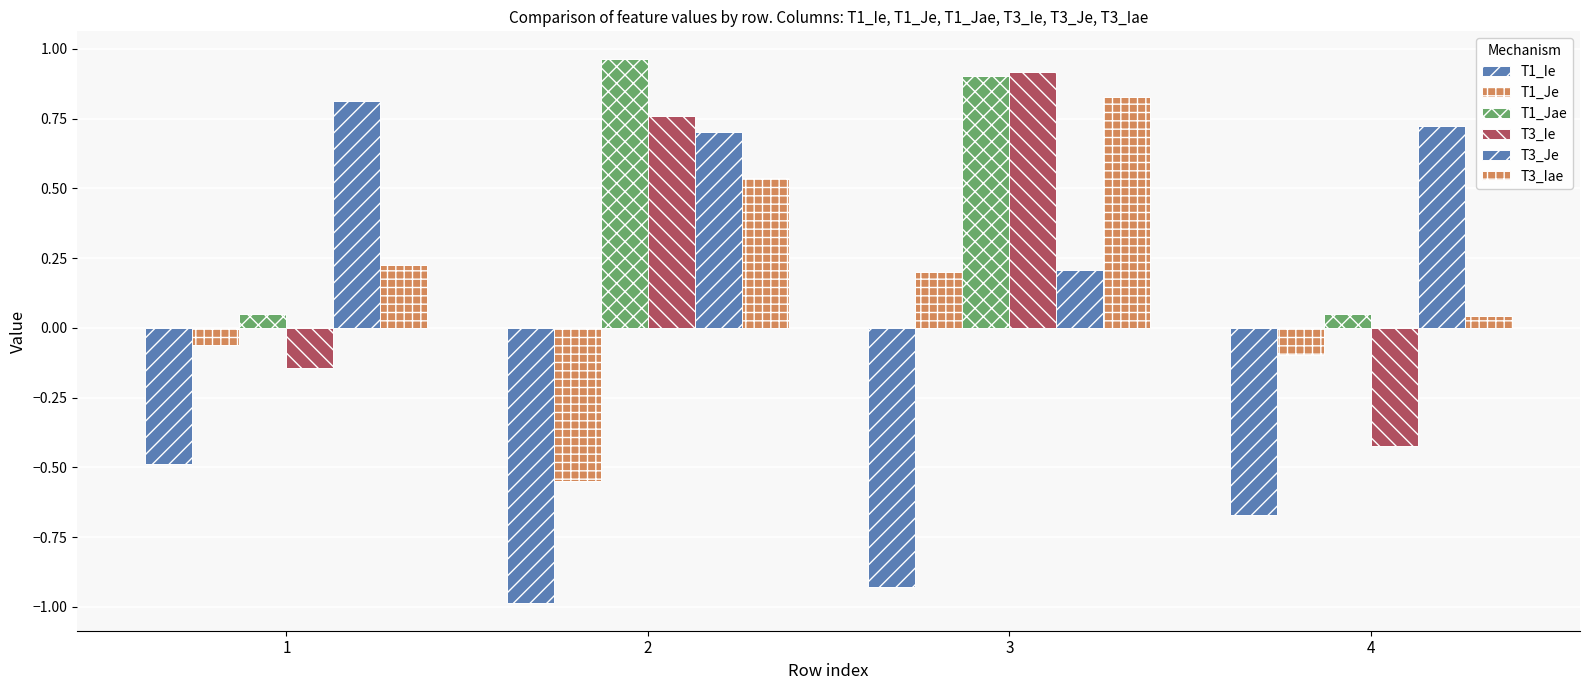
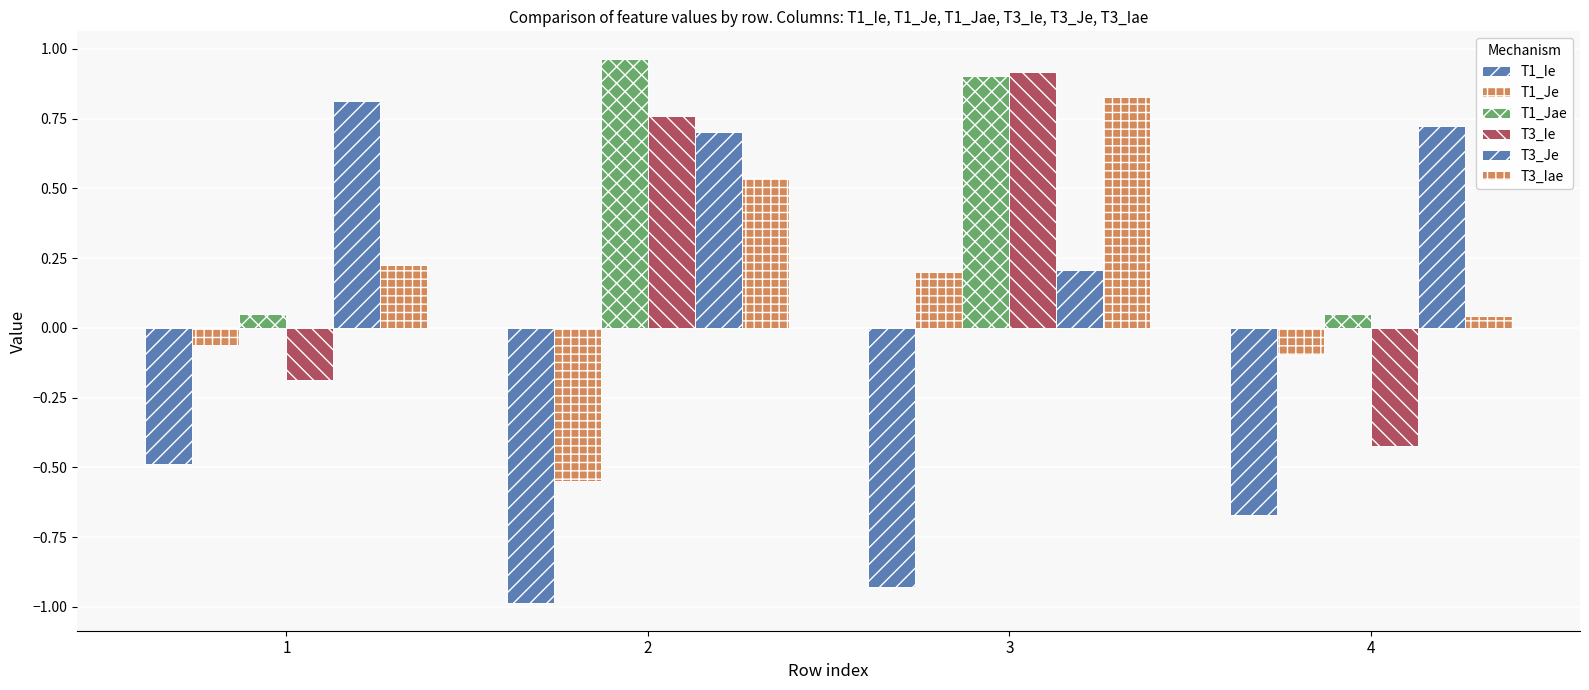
T3_Ie, 1: -0.14 -> -0.19
